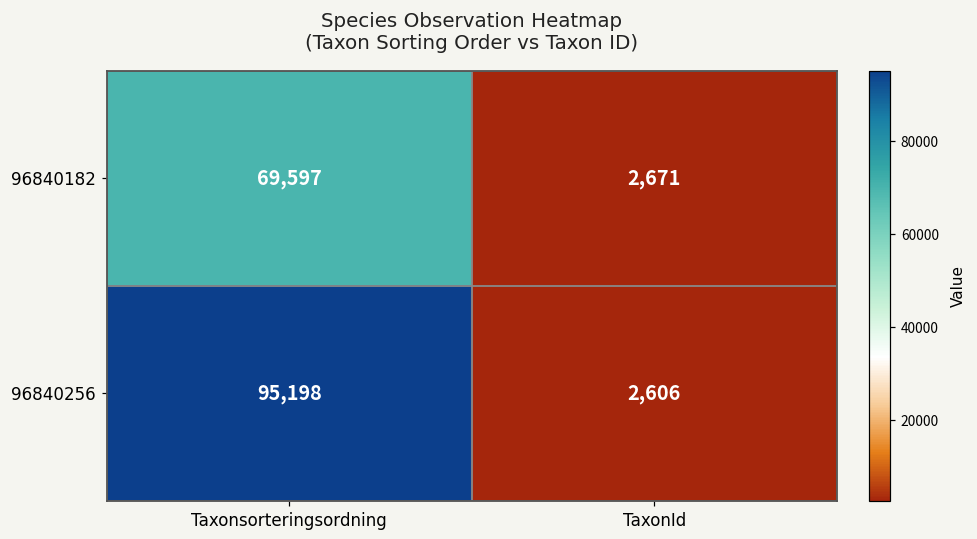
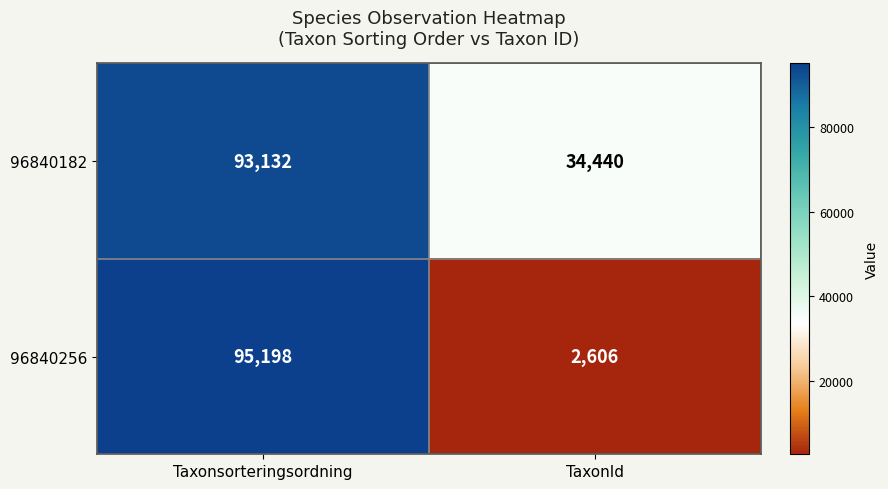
96840182, Taxonsorteringsordning: 69,597 -> 93,132
96840182, TaxonId: 2,671 -> 34,440
